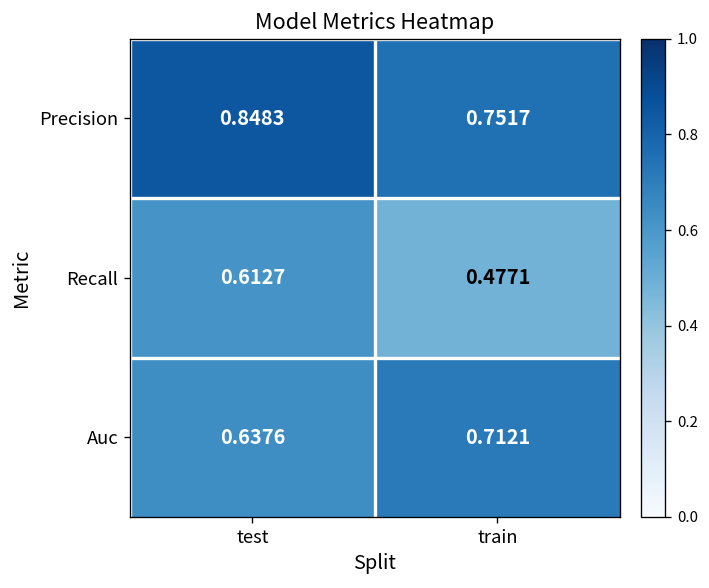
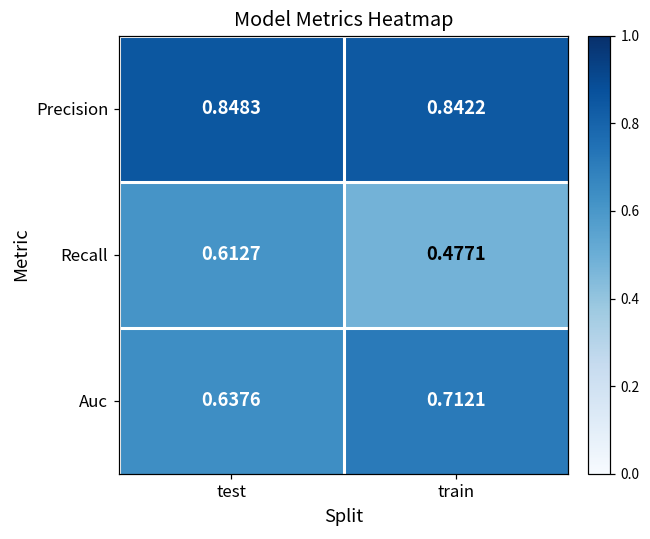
Precision, train: 0.7517 -> 0.8422
